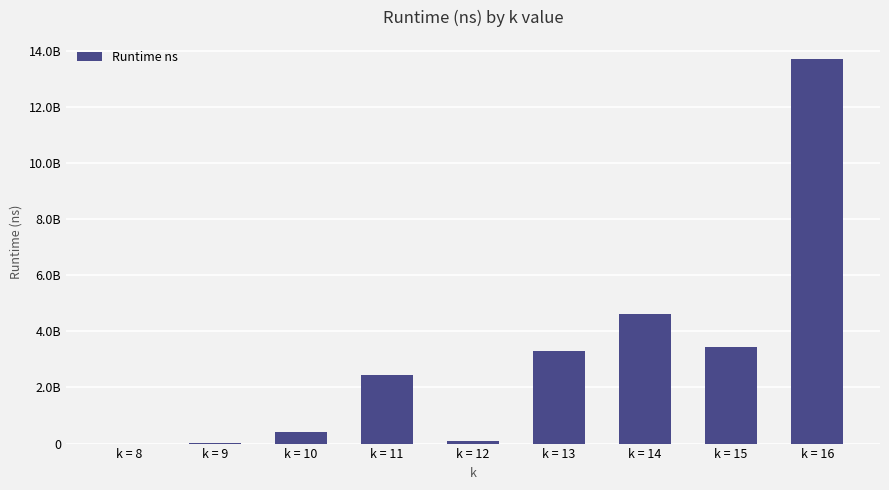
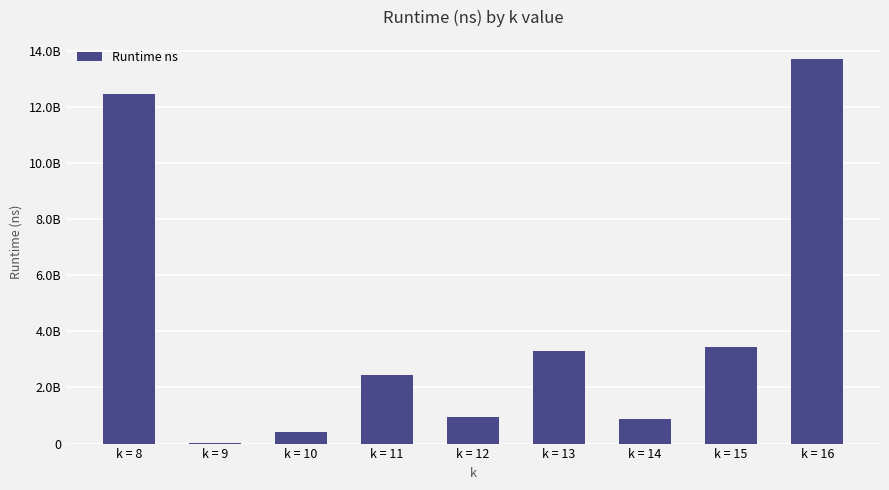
k = 8: 0 -> 12400000000
k = 12: 100000000 -> 1000000000
k = 14: 4600000000 -> 900000000
